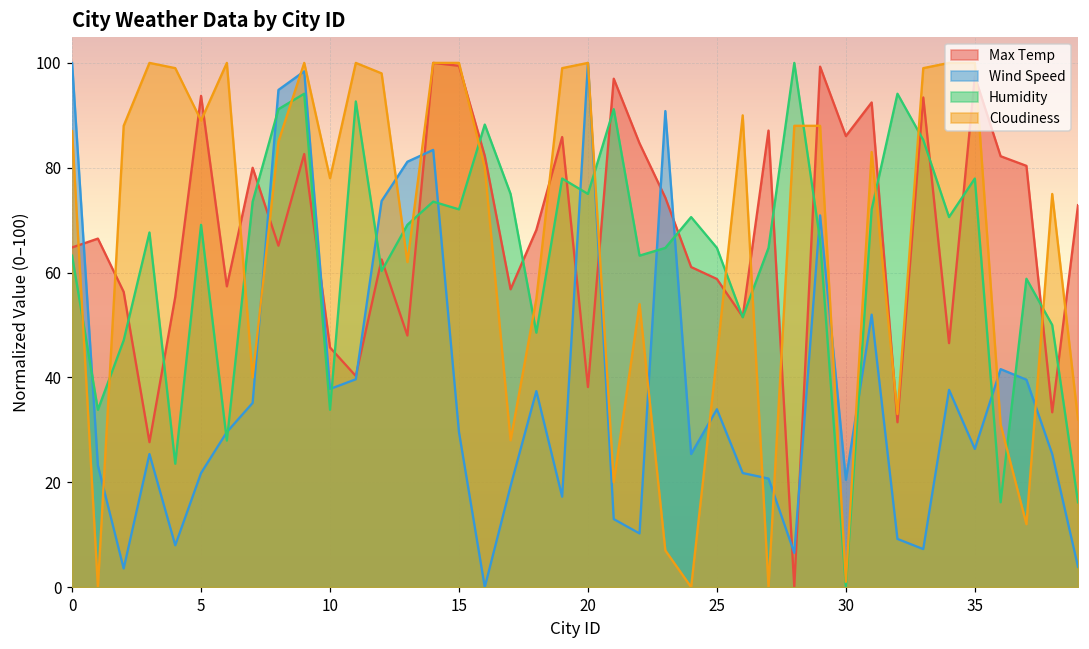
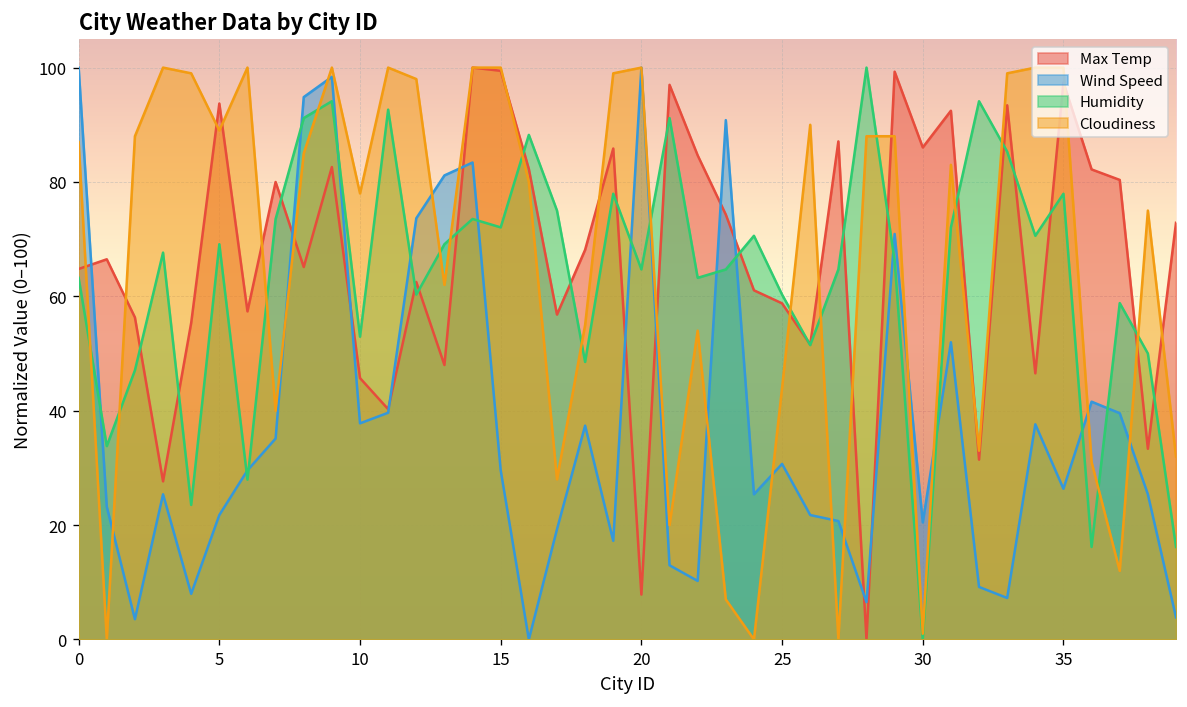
Humidity, 10: 34 -> 53
Max Temp, 20: 38 -> 8
Humidity, 20: 75 -> 65
Wind Speed, 25: 34 -> 31
Humidity, 25: 65 -> 60
